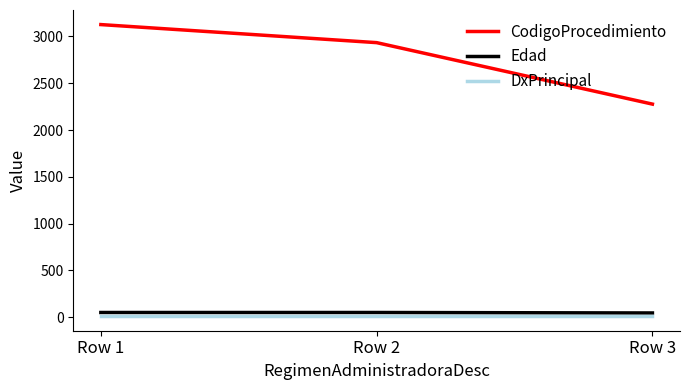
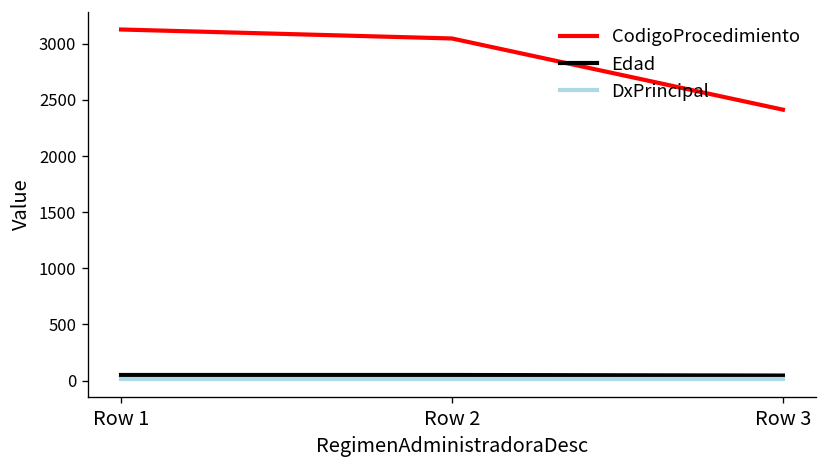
CodigoProcedimiento, Row 2: 2900 -> 3000
CodigoProcedimiento, Row 3: 2300 -> 2400
